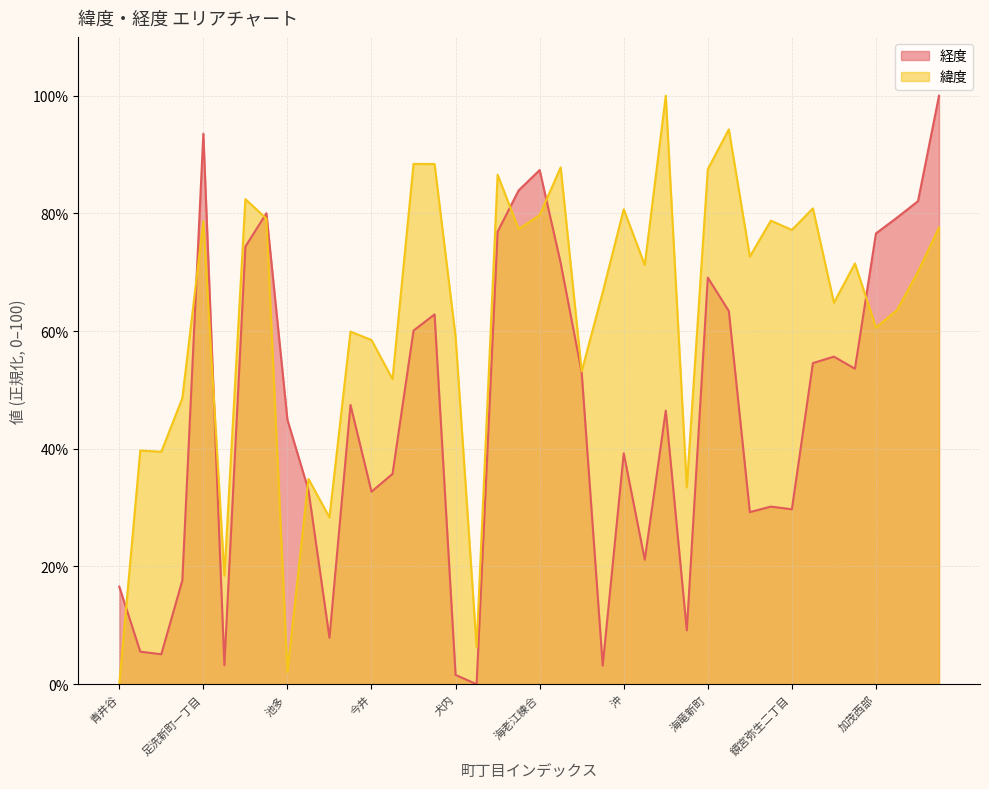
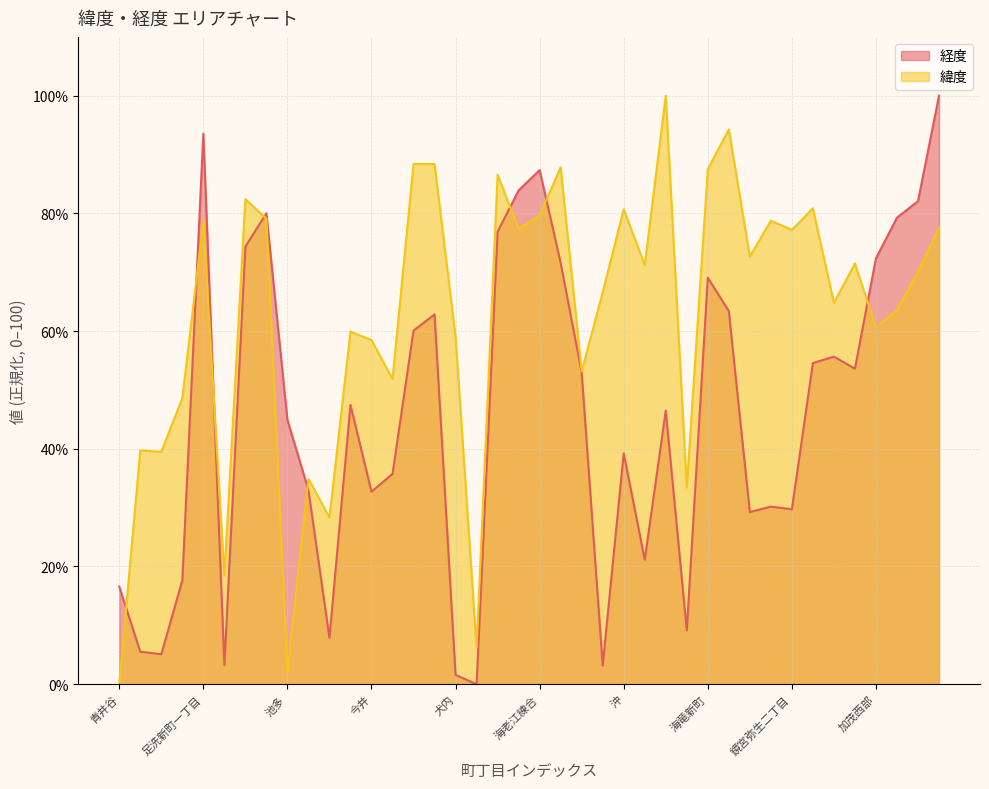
経度, 加茂西部: 77% -> 72%
